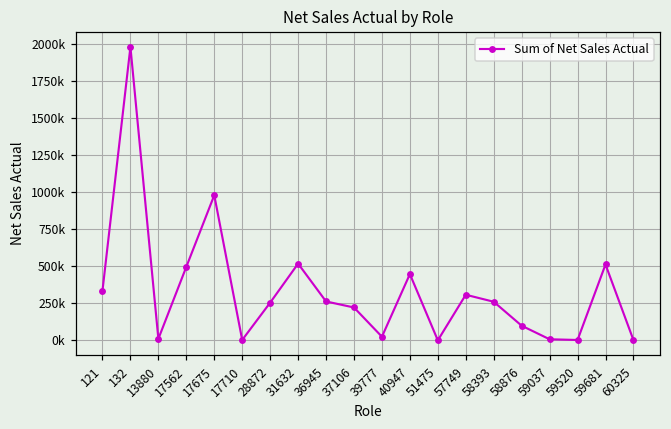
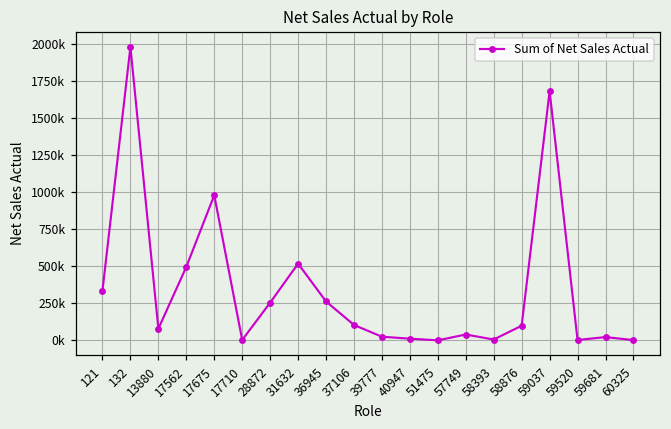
13880: 10000 -> 80000
37106: 220000 -> 100000
40947: 450000 -> 10000
57749: 310000 -> 40000
58393: 260000 -> 10000
59037: 10000 -> 1680000
59681: 510000 -> 20000
